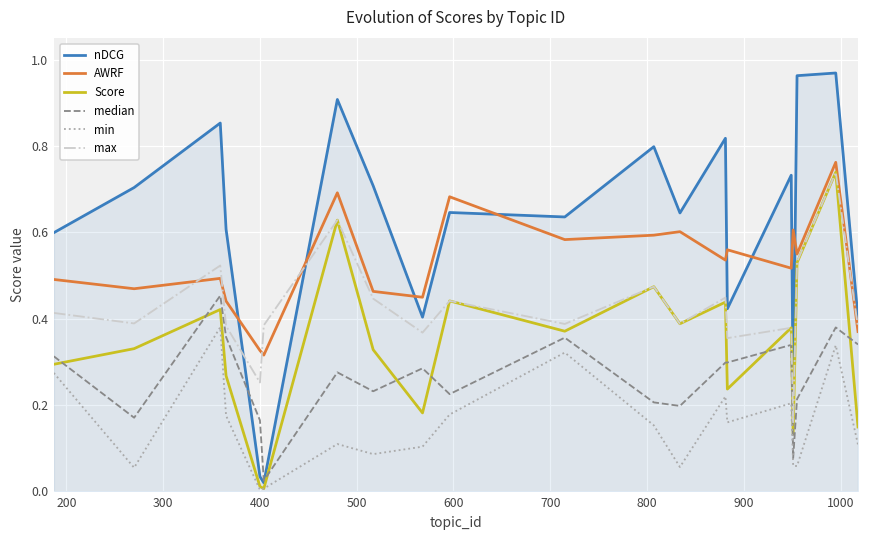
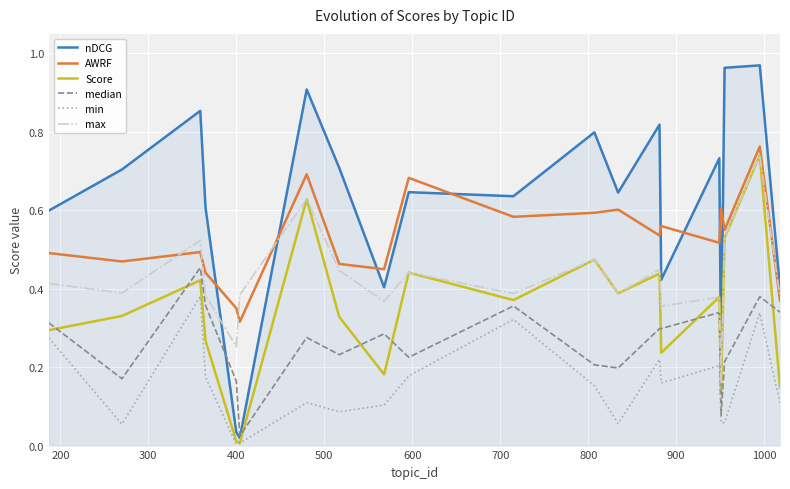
AWRF, 400: 0.33 -> 0.35
